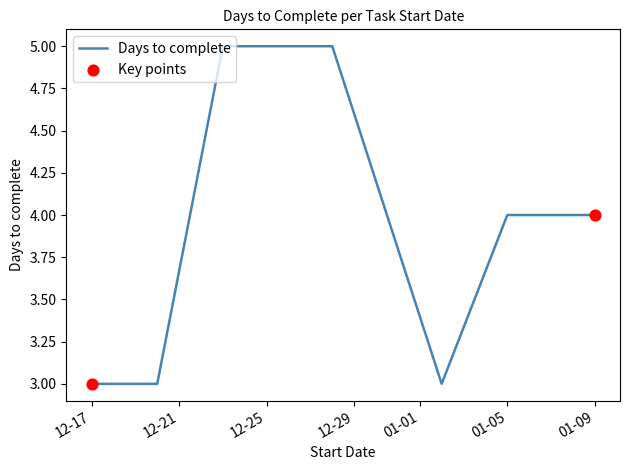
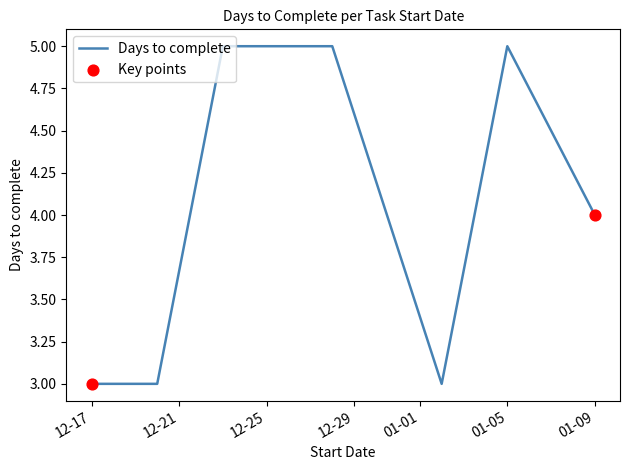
Days to complete, 01-05: 4 -> 5
